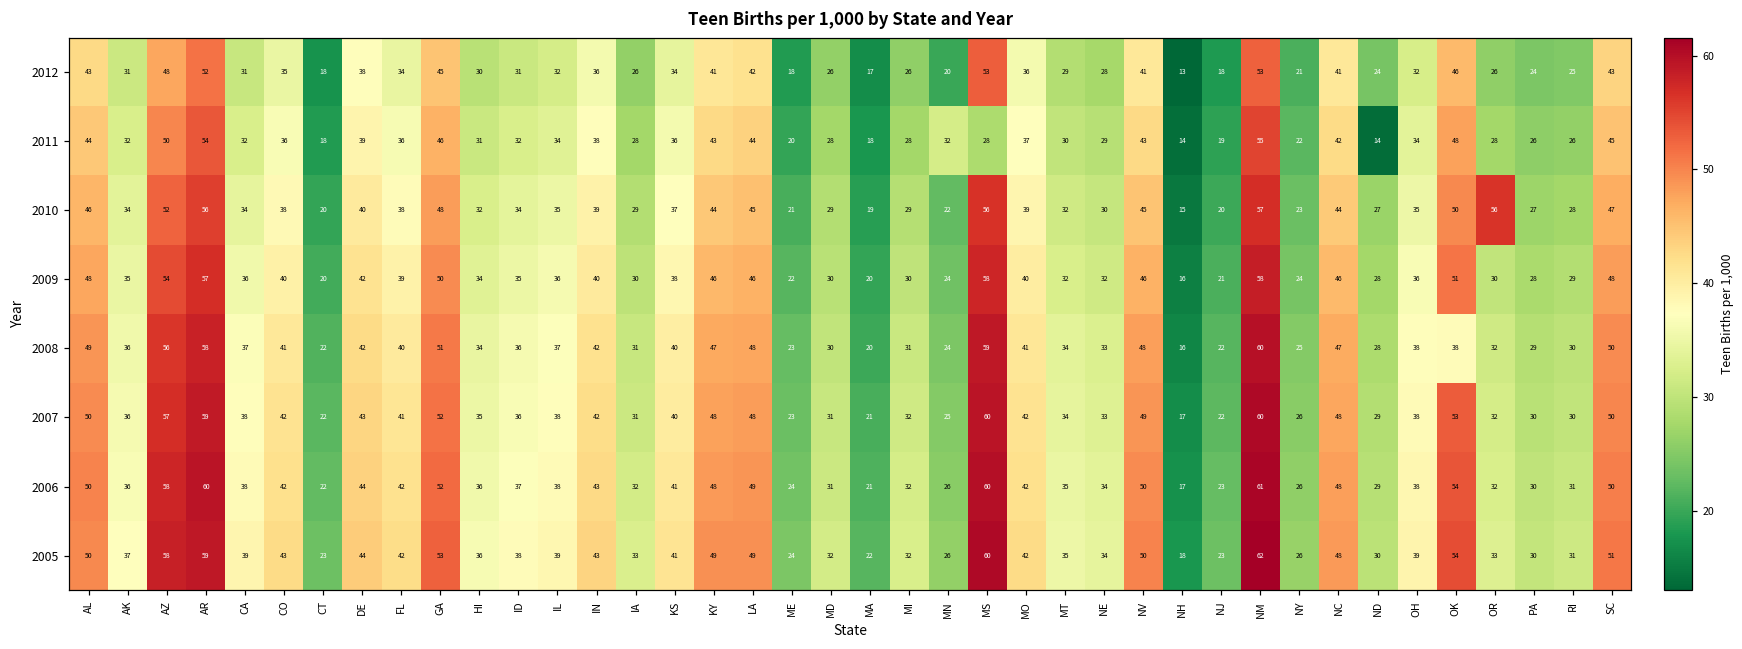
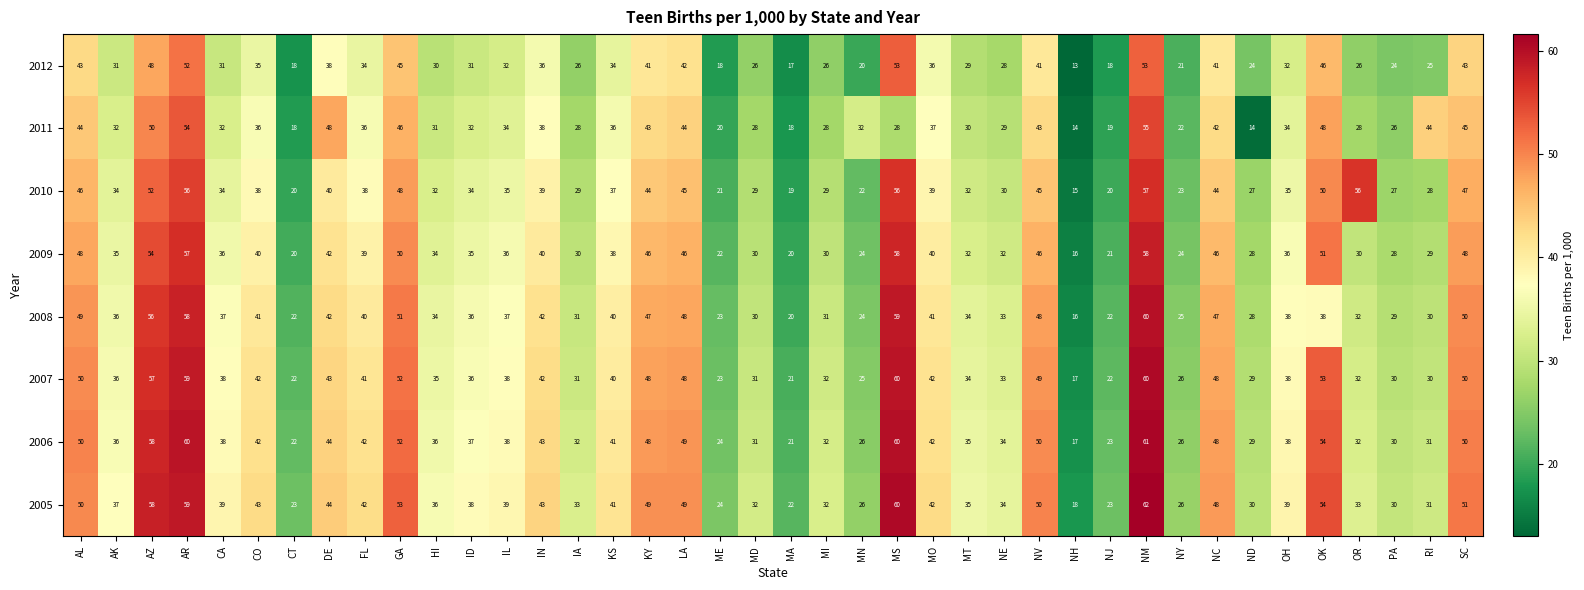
2011, DE: 39 -> 48
2011, RI: 26 -> 44
